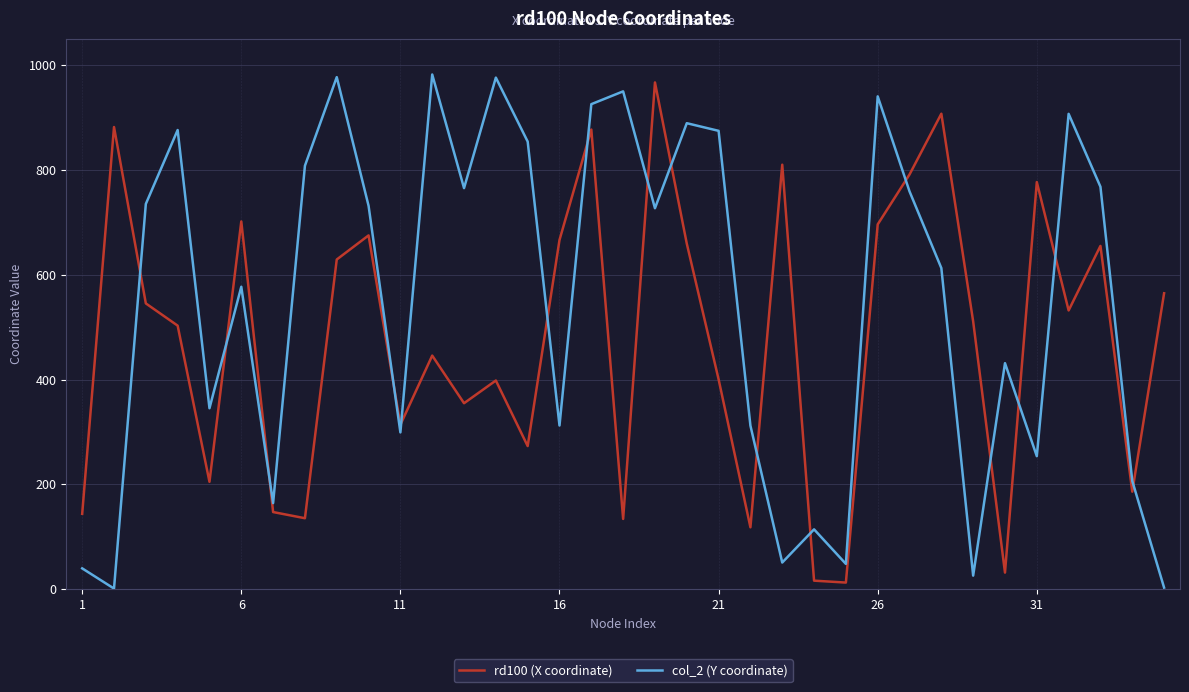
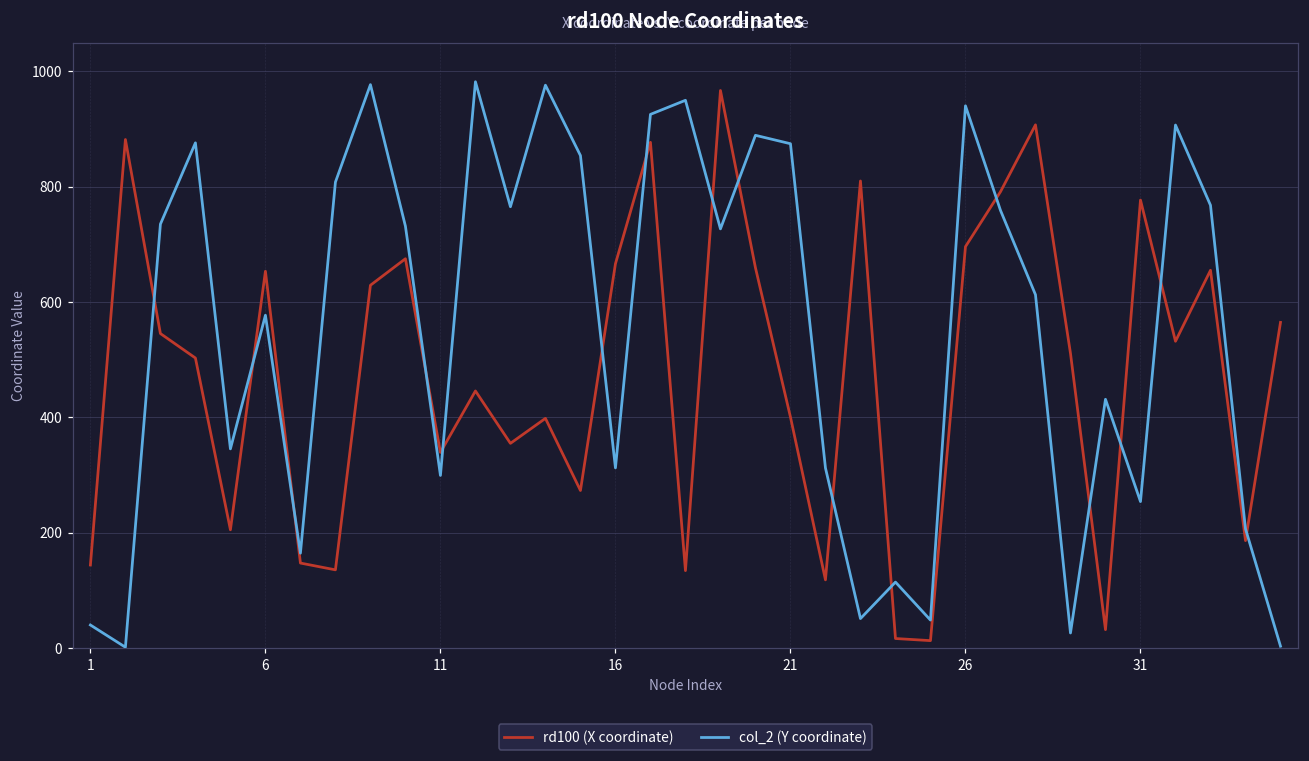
rd100 (X coordinate), 6: 700 -> 650
rd100 (X coordinate), 11: 310 -> 340
